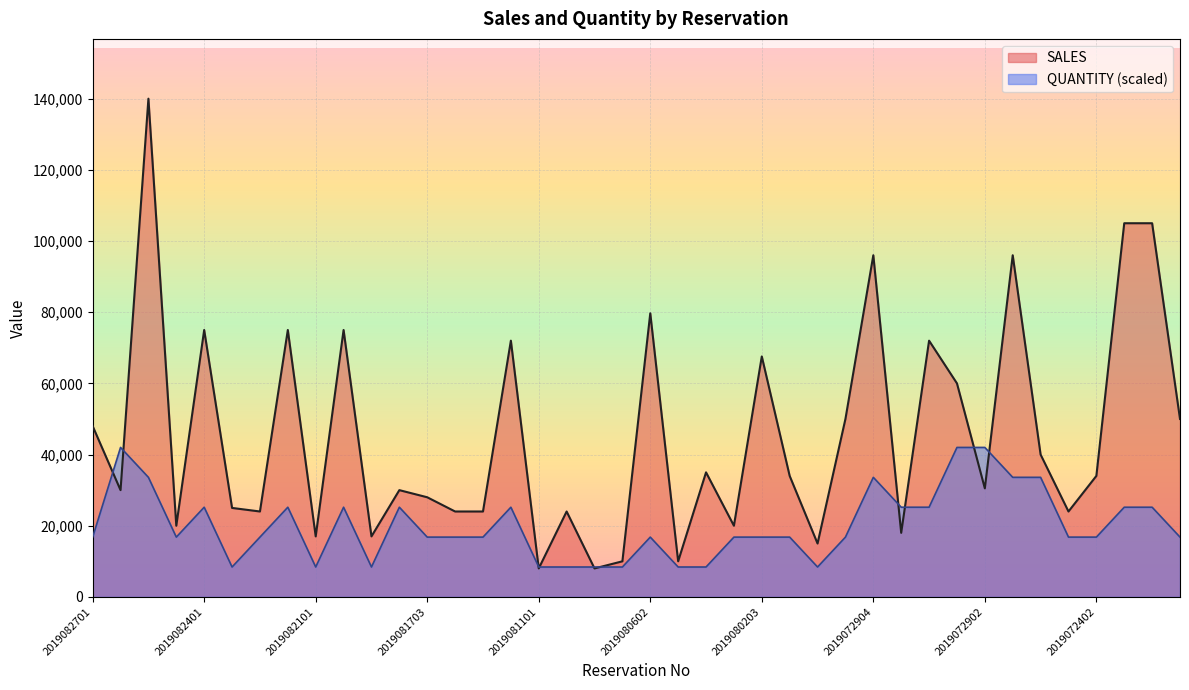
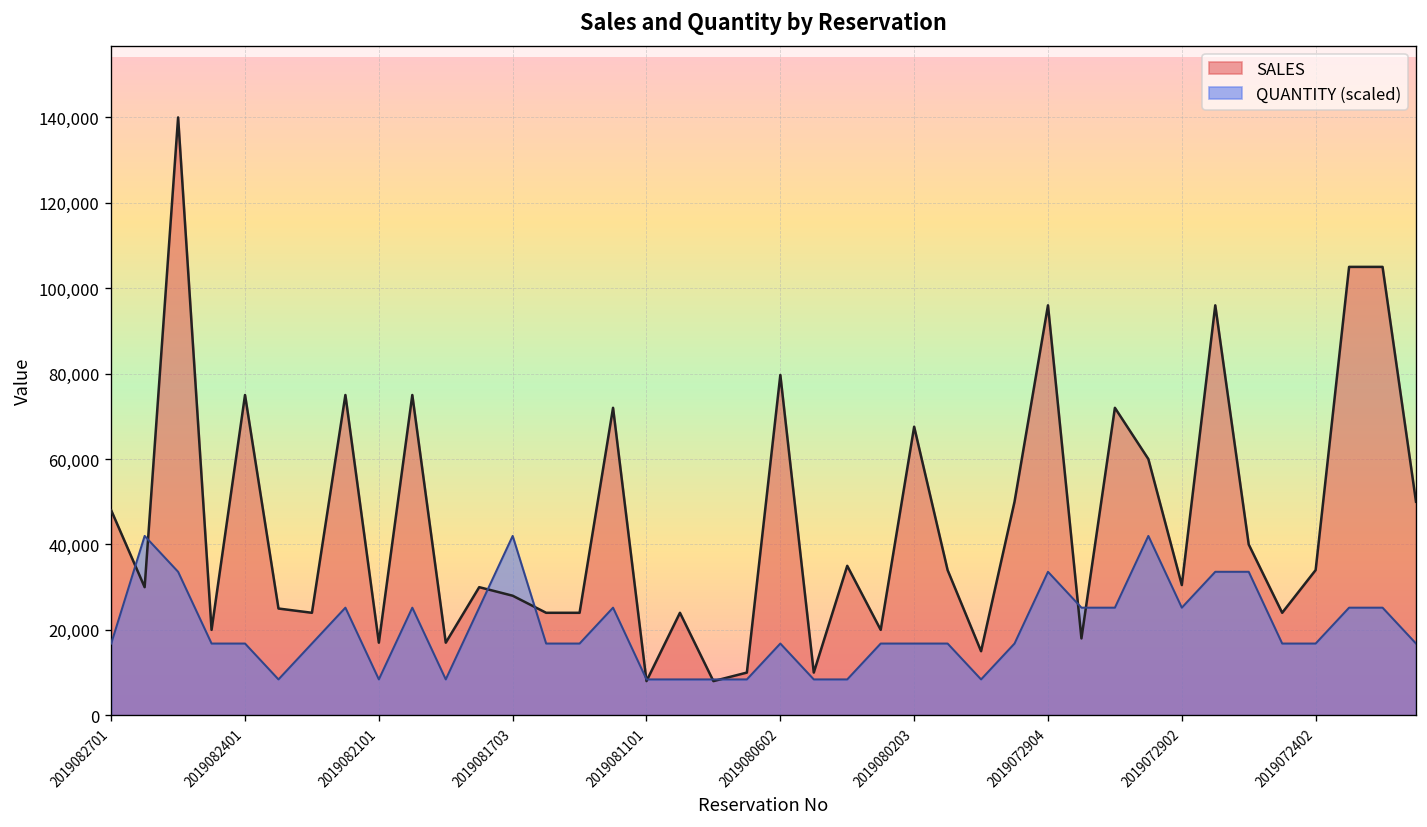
QUANTITY (scaled), 2019082401: 25,000 -> 17,000
QUANTITY (scaled), 2019081703: 17,000 -> 42,000
QUANTITY (scaled), 2019072902: 42,000 -> 25,000
